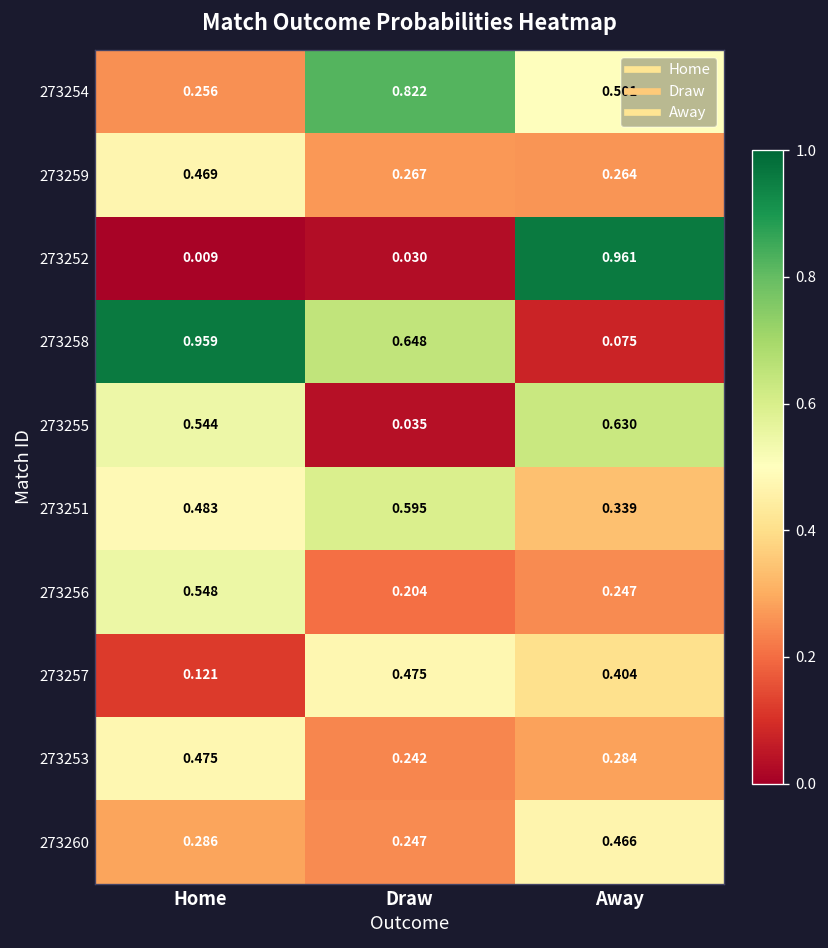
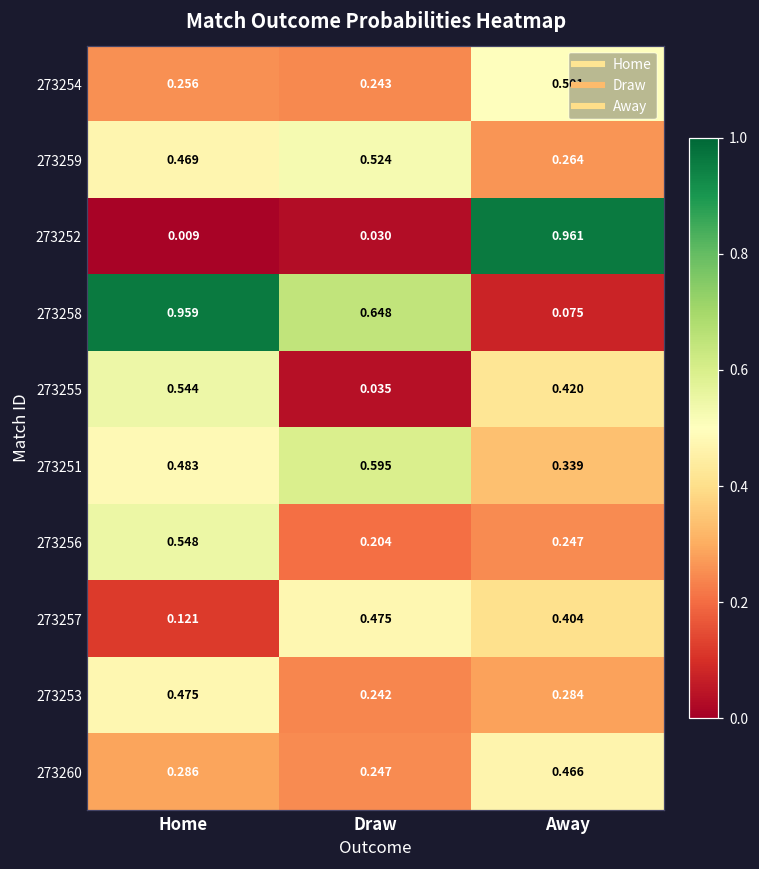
273254, Draw: 0.822 -> 0.243
273259, Draw: 0.267 -> 0.524
273255, Away: 0.630 -> 0.420
